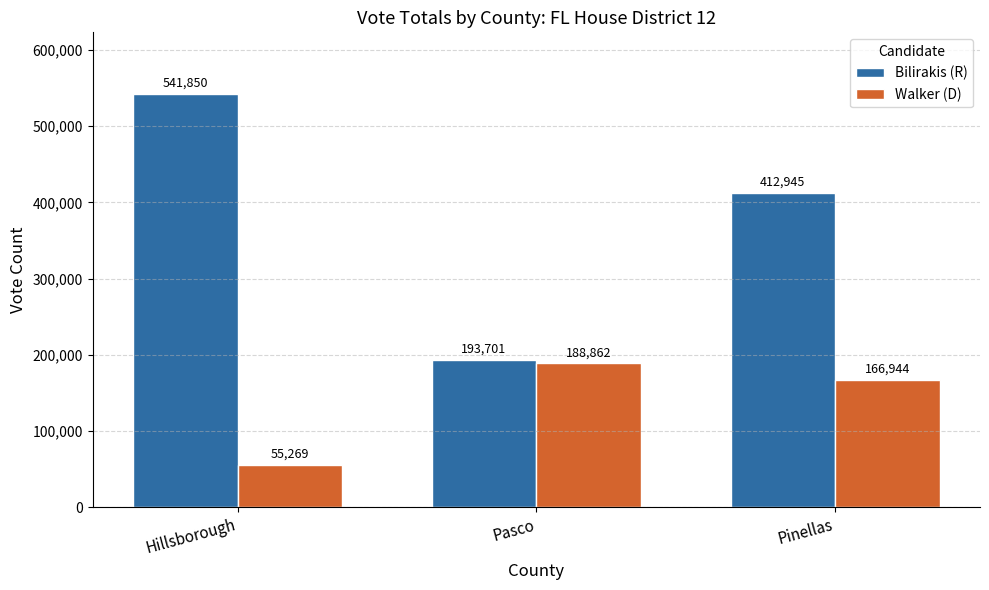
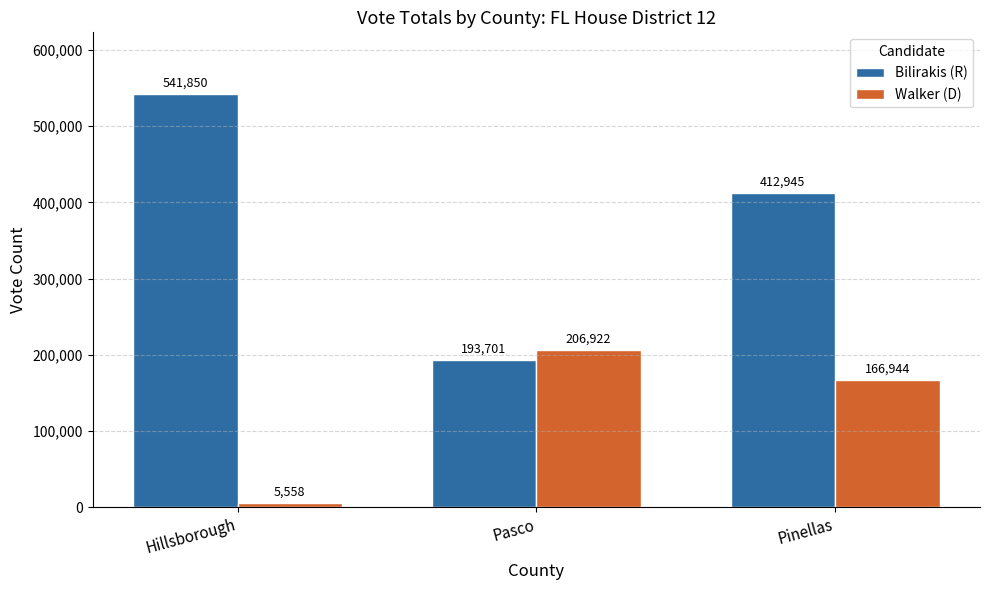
Walker (D), Hillsborough: 55,269 -> 5,558
Walker (D), Pasco: 188,862 -> 206,922
